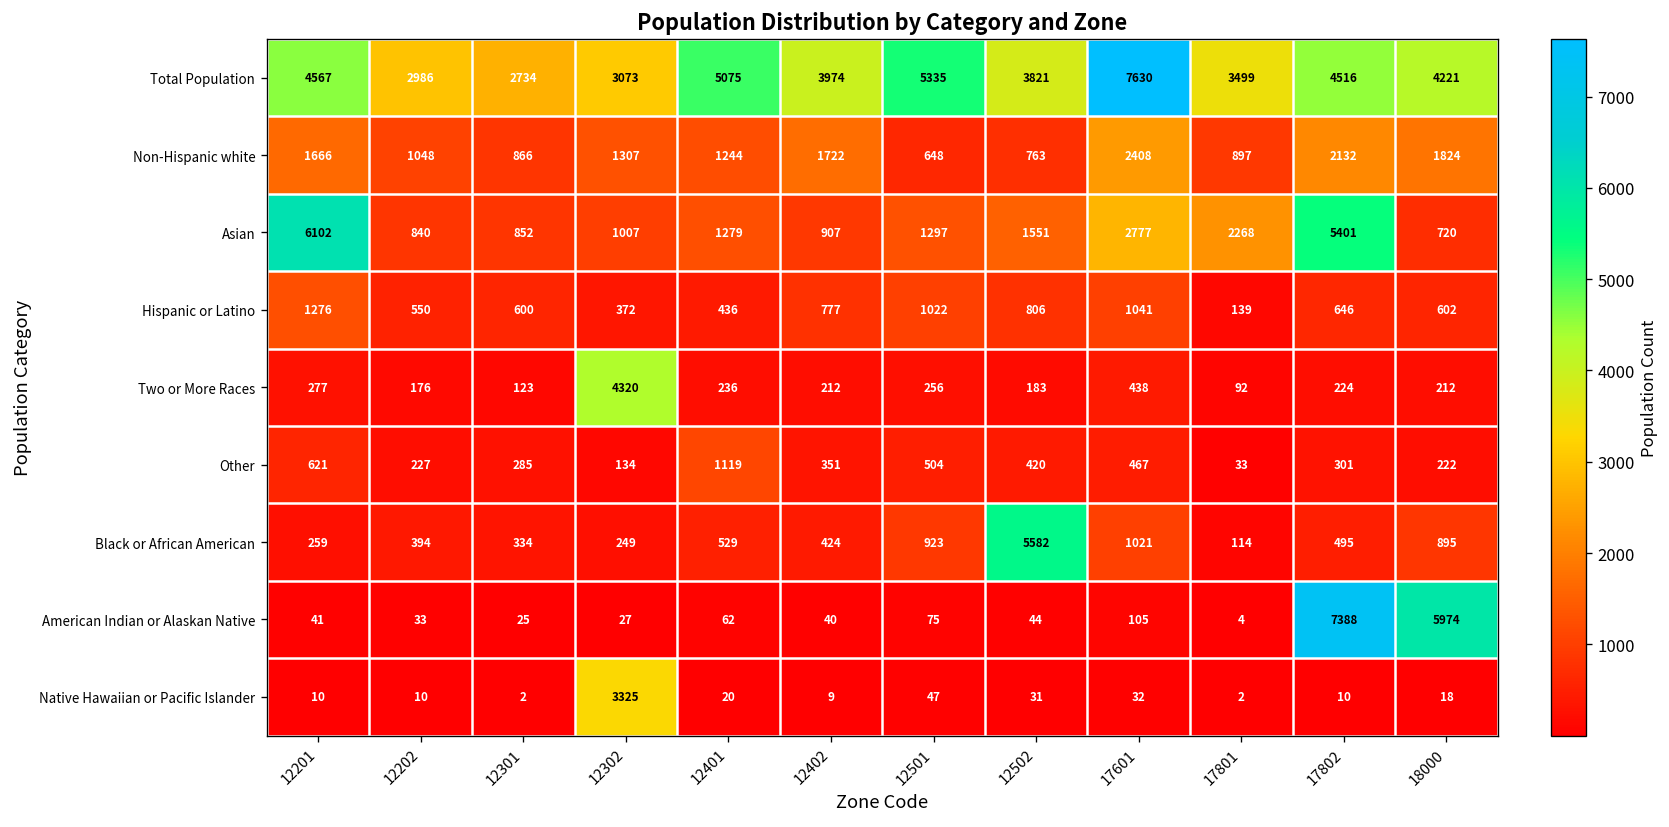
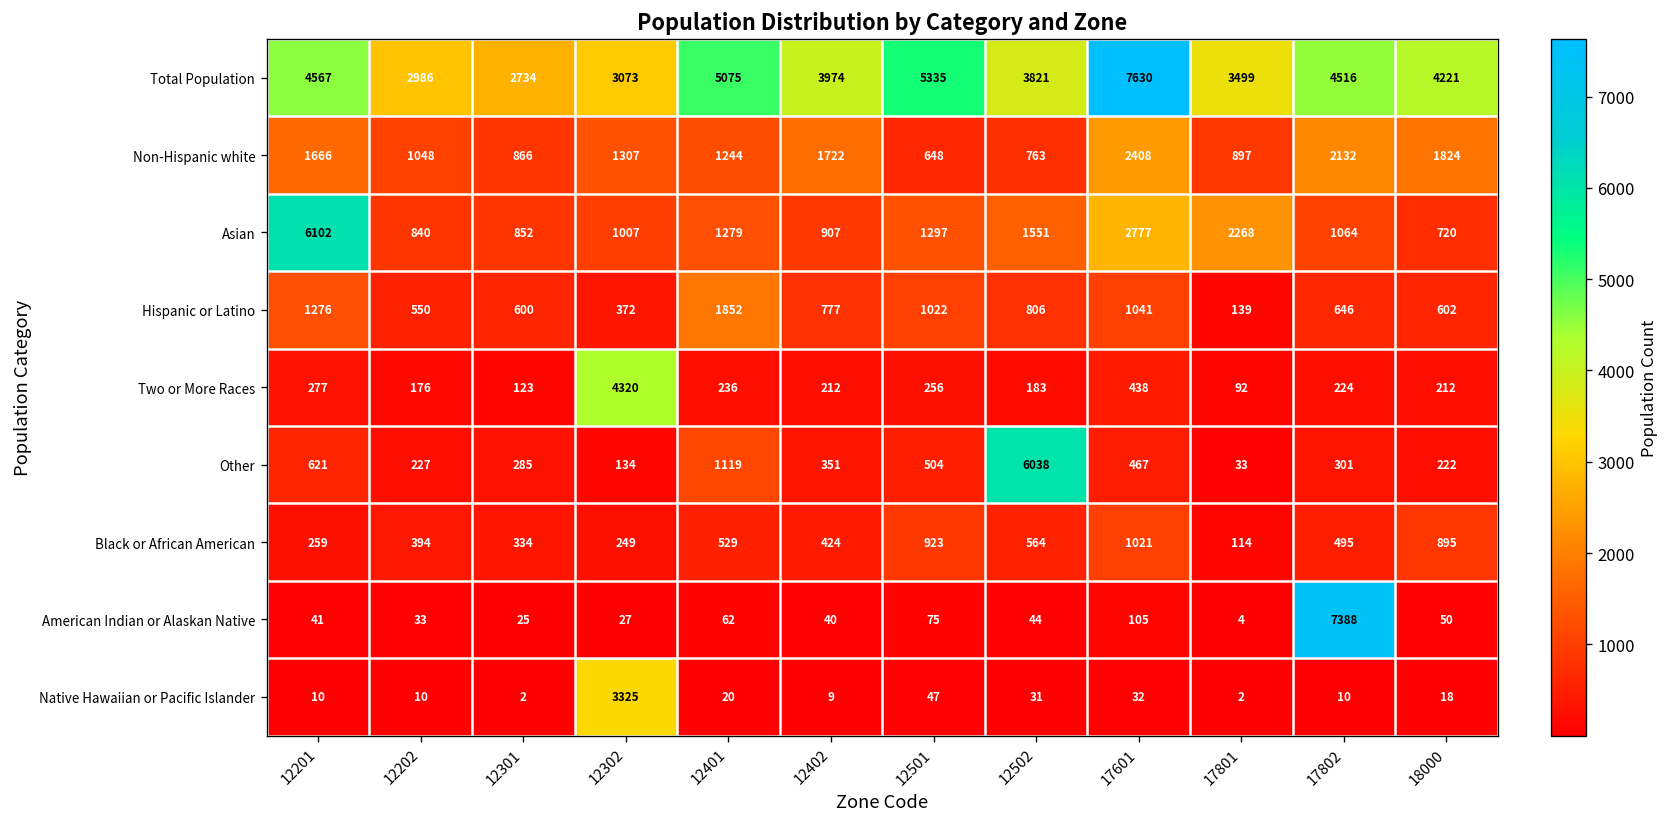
Asian, 17802: 5401 -> 1064
Hispanic or Latino, 12401: 436 -> 1852
Other, 12502: 420 -> 6038
Black or African American, 12502: 5582 -> 564
American Indian or Alaskan Native, 18000: 5974 -> 50
